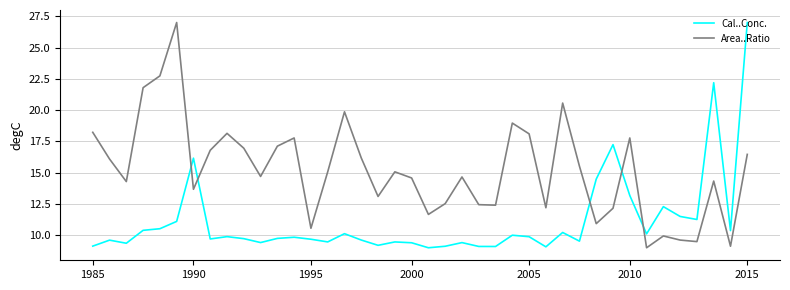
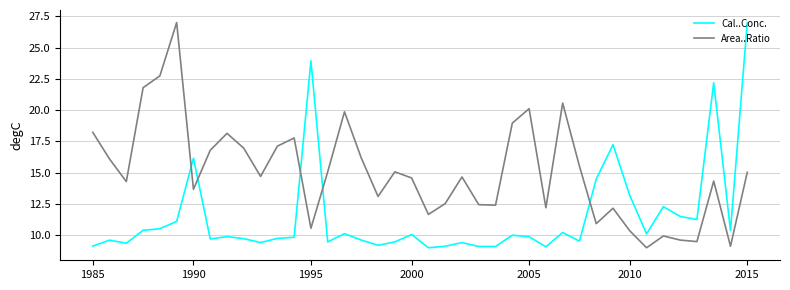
Cal..Conc., 1995: 9.7 -> 23.9
Cal..Conc., 2000: 9.4 -> 10.1
Area..Ratio, 2005: 18.1 -> 20.1
Area..Ratio, 2010: 17.8 -> 10.4
Area..Ratio, 2015: 16.5 -> 15.0
